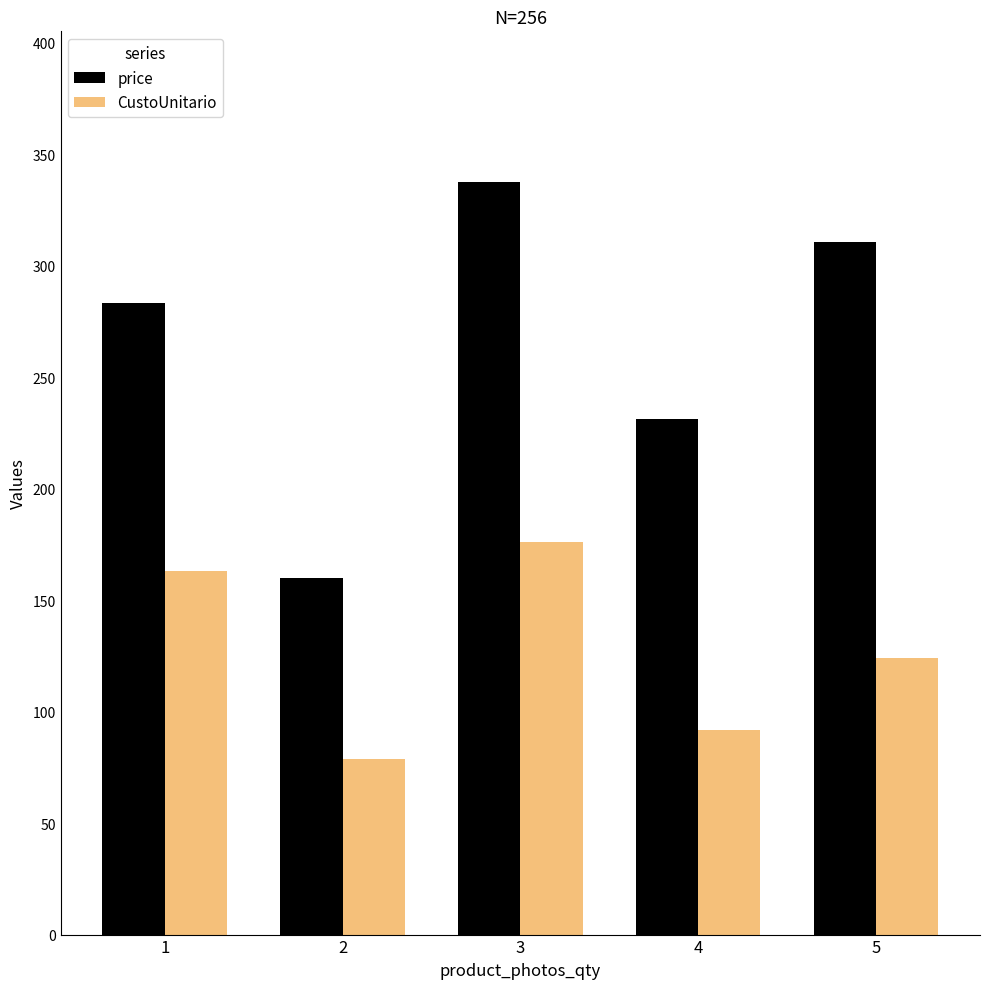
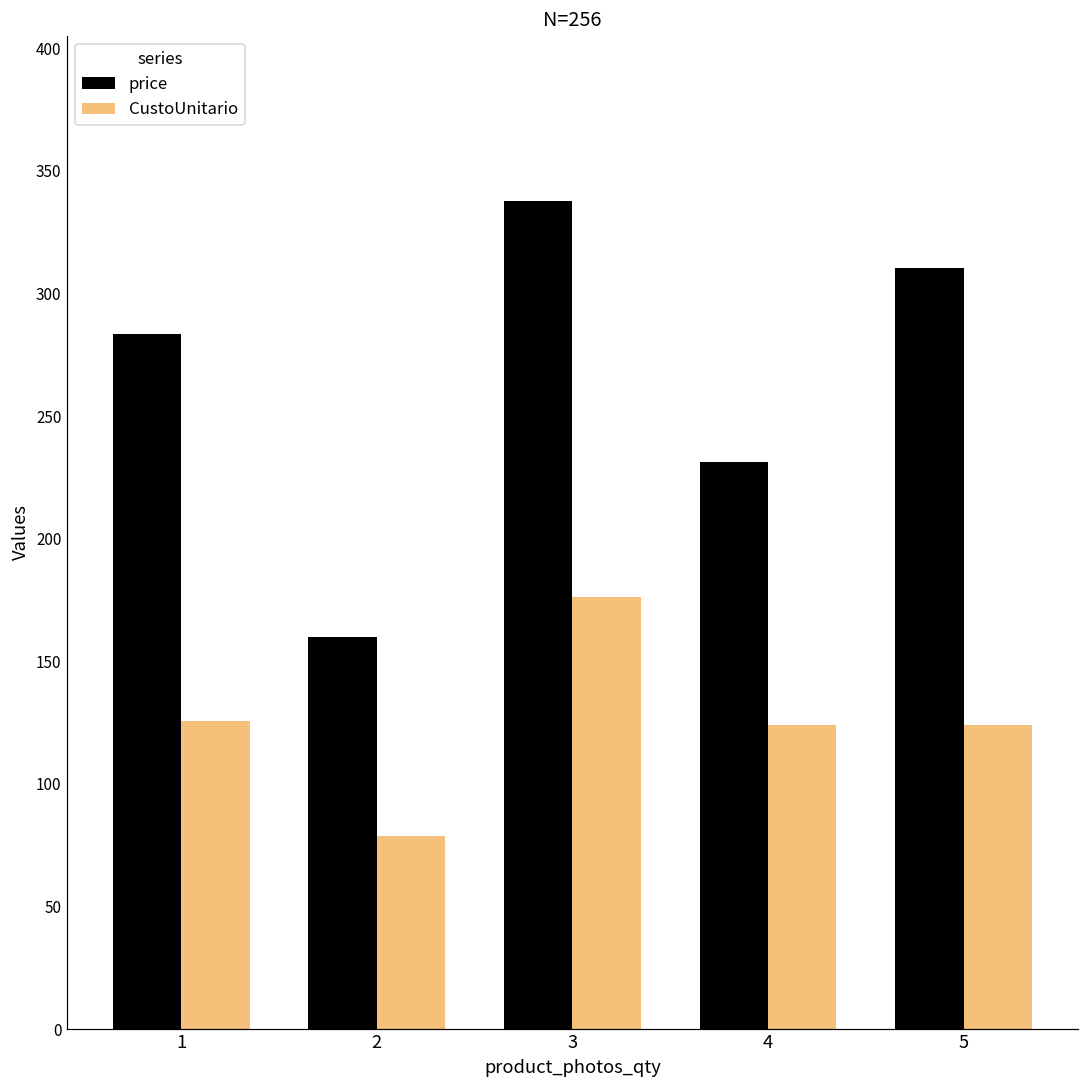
CustoUnitario, 1: 163 -> 126
CustoUnitario, 4: 92 -> 124
